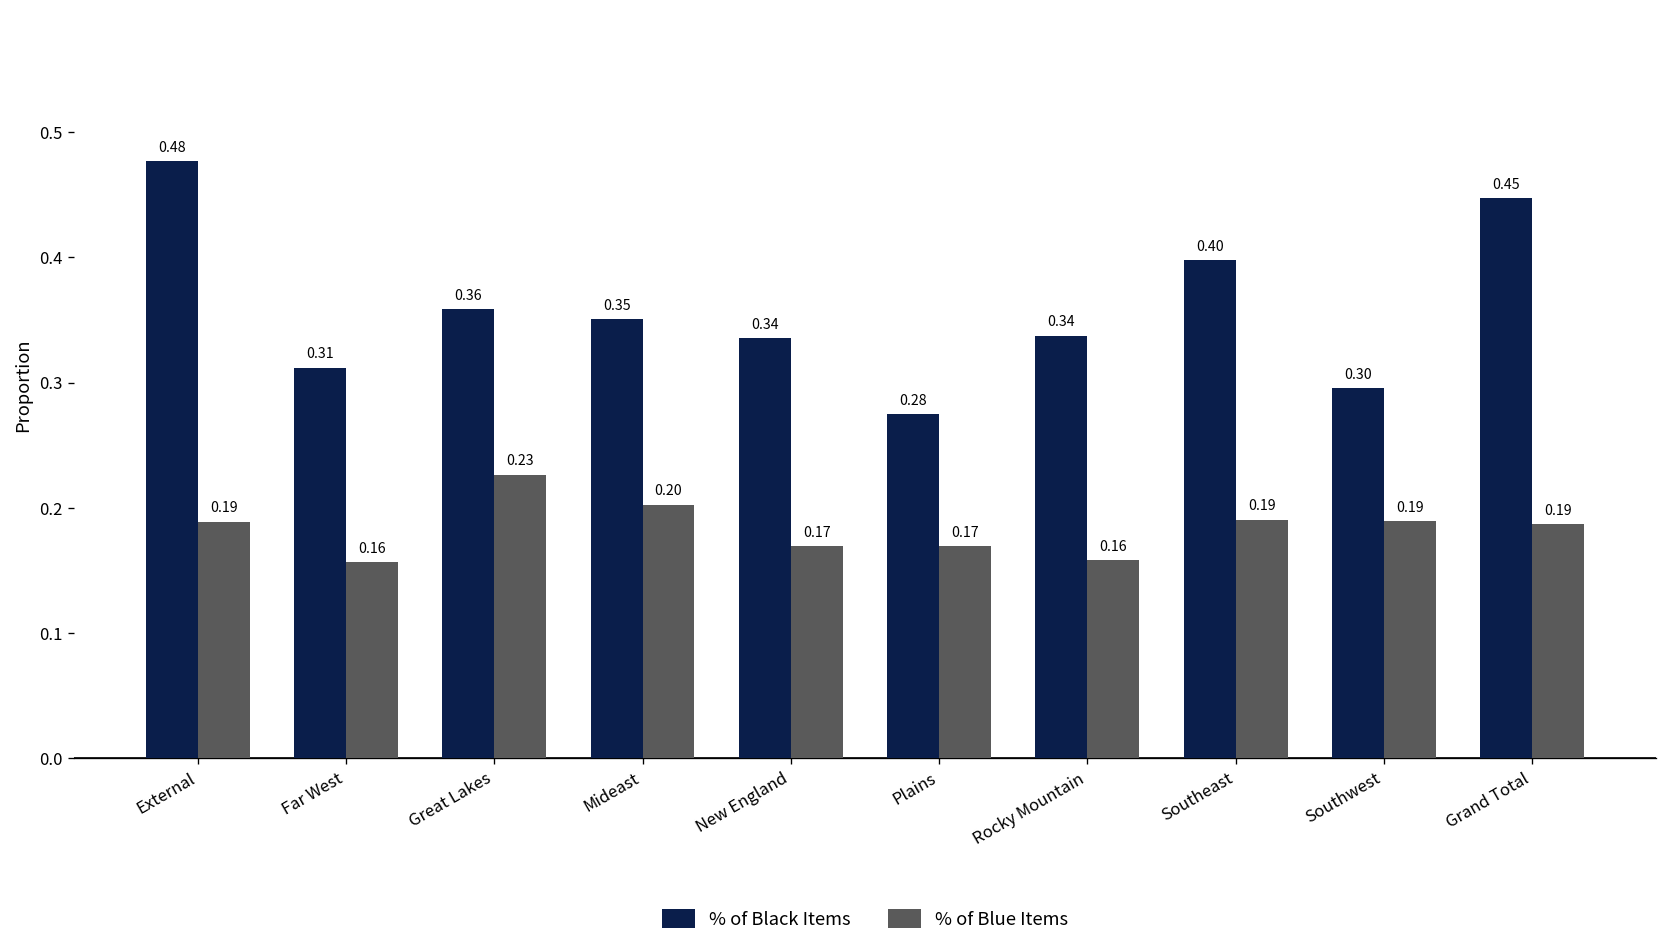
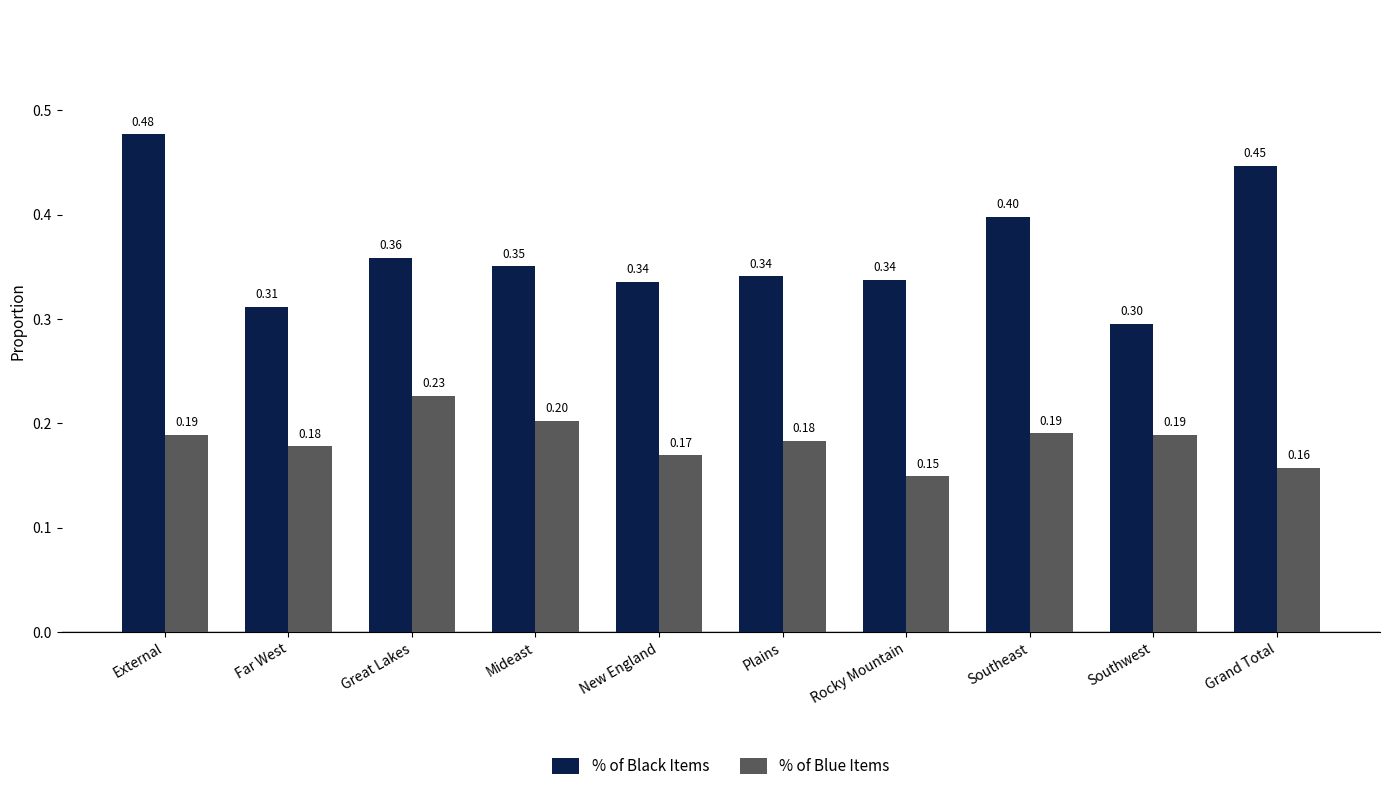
% of Blue Items, Far West: 0.16 -> 0.18
% of Black Items, Plains: 0.28 -> 0.34
% of Blue Items, Plains: 0.17 -> 0.18
% of Blue Items, Rocky Mountain: 0.16 -> 0.15
% of Blue Items, Grand Total: 0.19 -> 0.16
